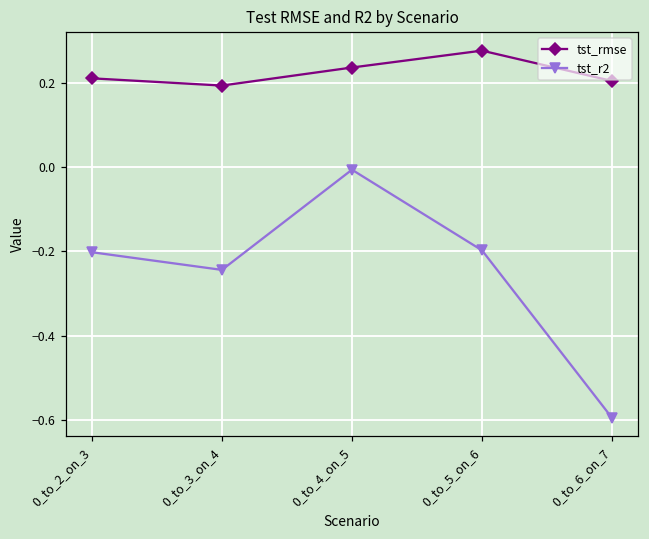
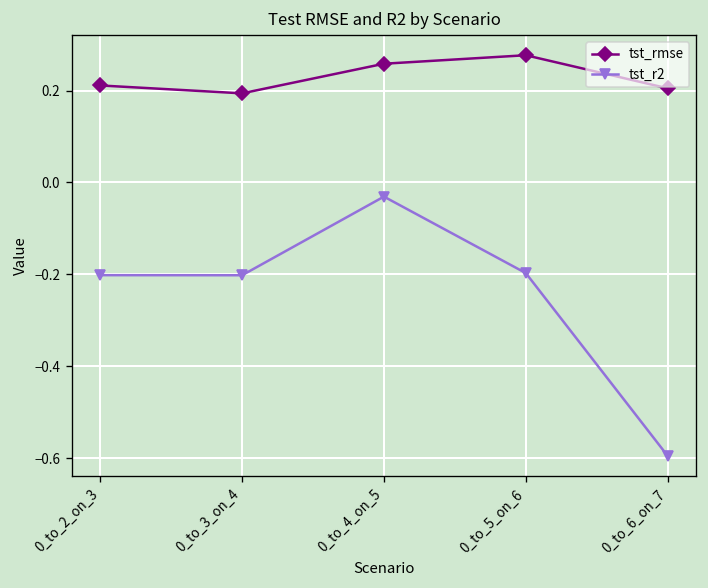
tst_r2, 0_to_3_on_4: -0.24 -> -0.20
tst_rmse, 0_to_4_on_5: 0.24 -> 0.26
tst_r2, 0_to_4_on_5: -0.01 -> -0.03
